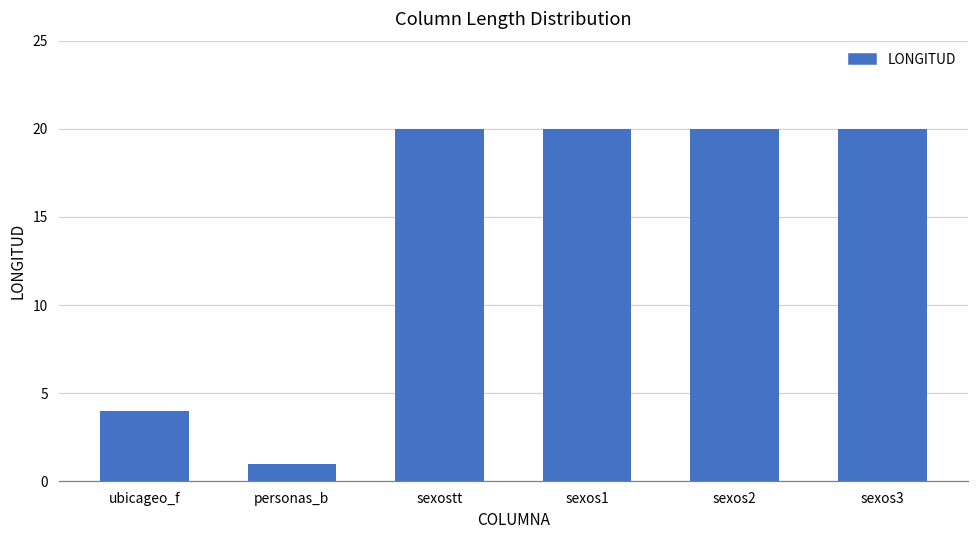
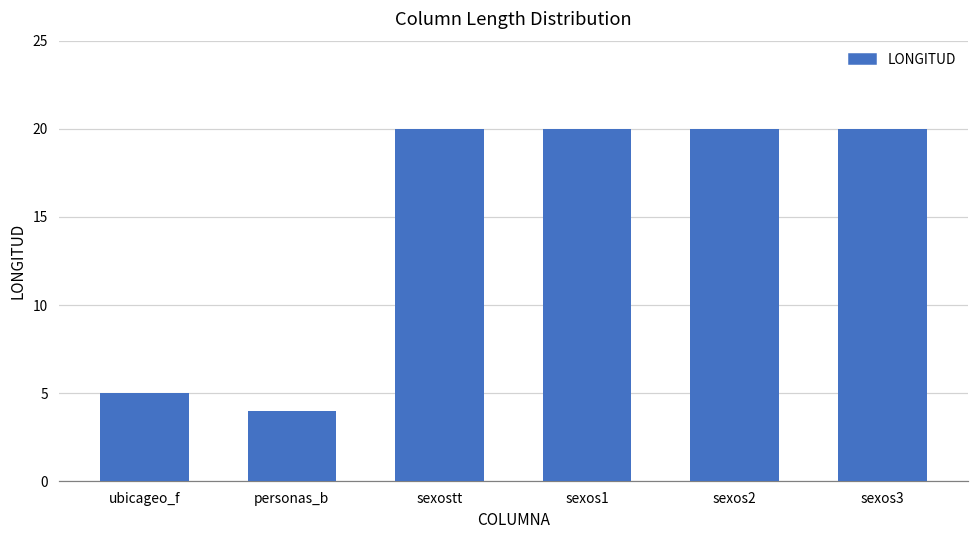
ubicageo_f: 4 -> 5
personas_b: 1 -> 4
